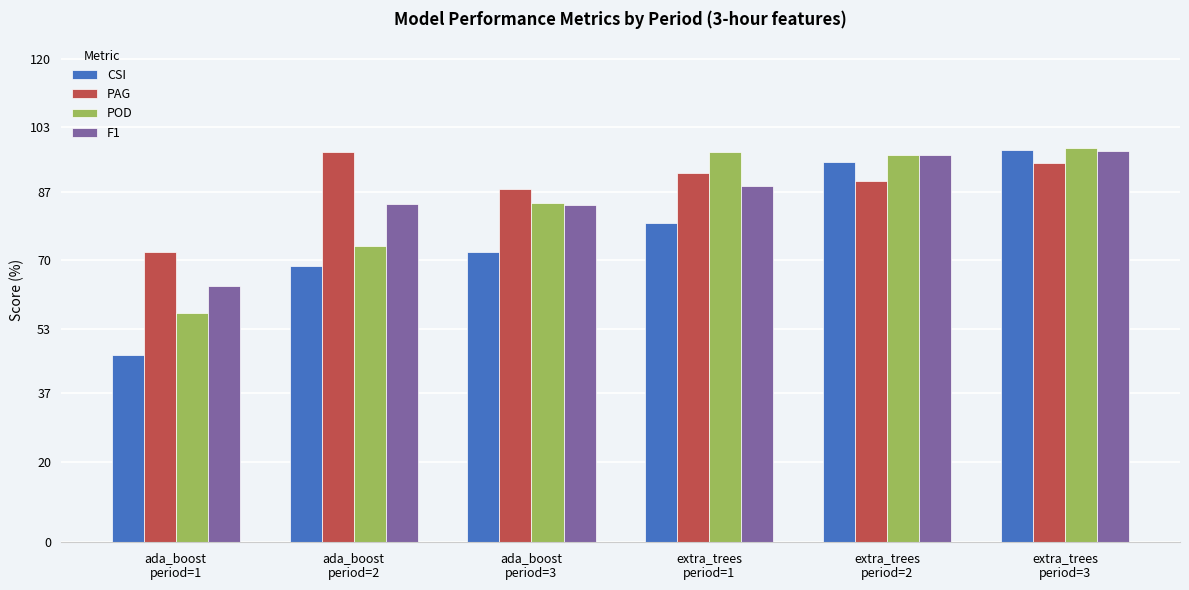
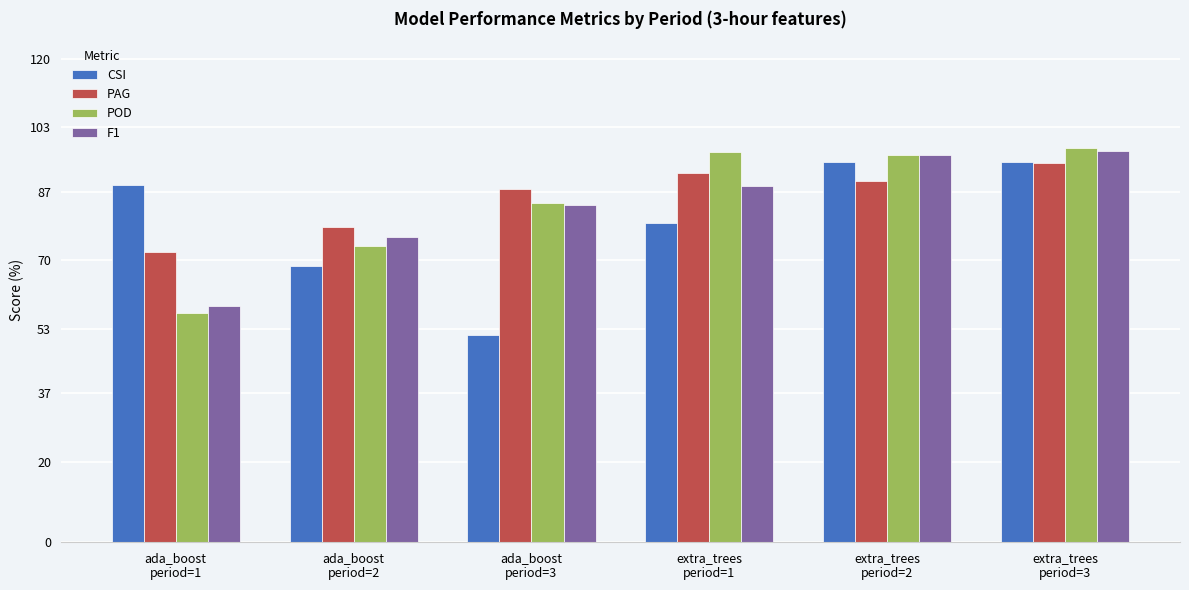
CSI, ada_boost period=1: 47 -> 89
F1, ada_boost period=1: 64 -> 59
PAG, ada_boost period=2: 97 -> 78
F1, ada_boost period=2: 84 -> 76
CSI, ada_boost period=3: 72 -> 52
CSI, extra_trees period=3: 97 -> 94
